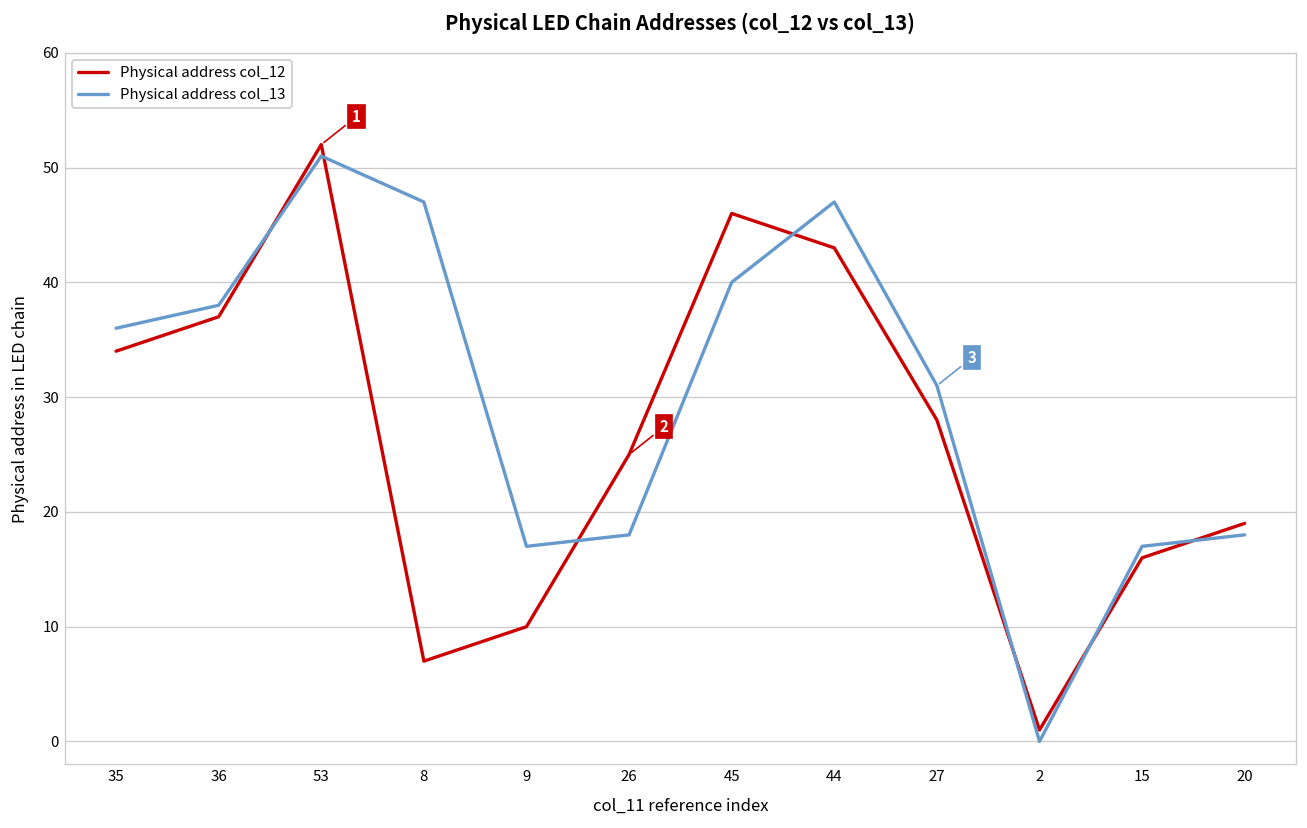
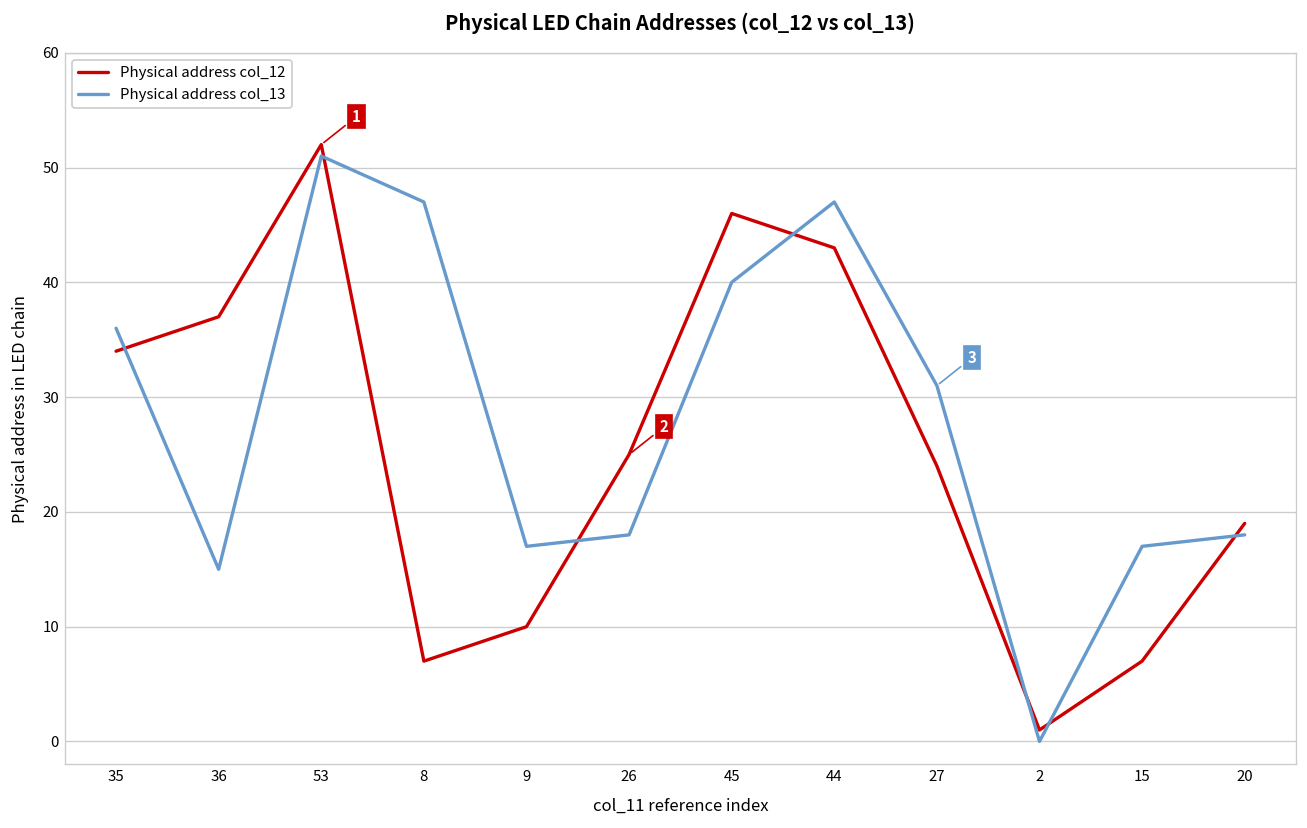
Physical address col_13, 36: 38 -> 15
Physical address col_12, 27: 28 -> 24
Physical address col_12, 15: 16 -> 7
